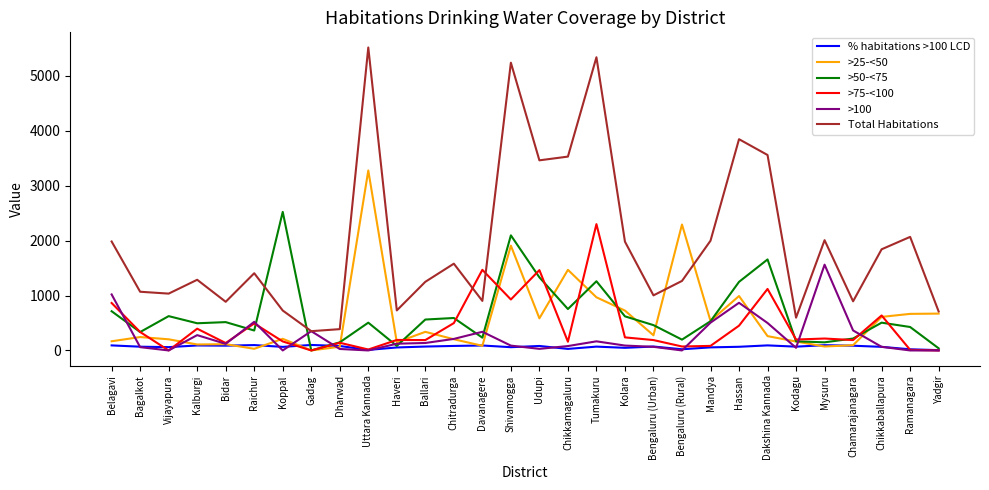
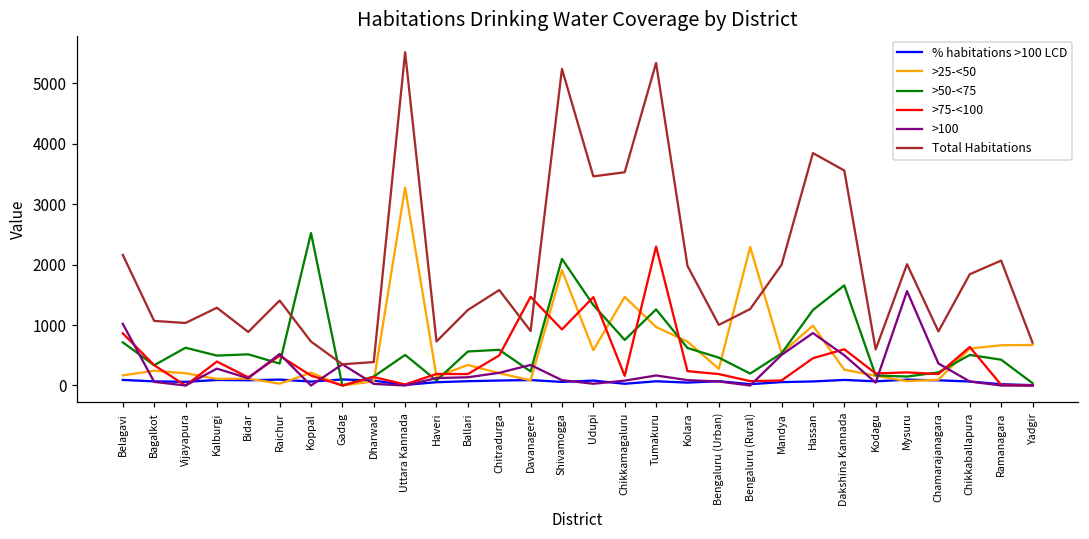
Total Habitations, Belagavi: 2000 -> 2200
>75-<100, Dakshina Kannada: 1100 -> 600
